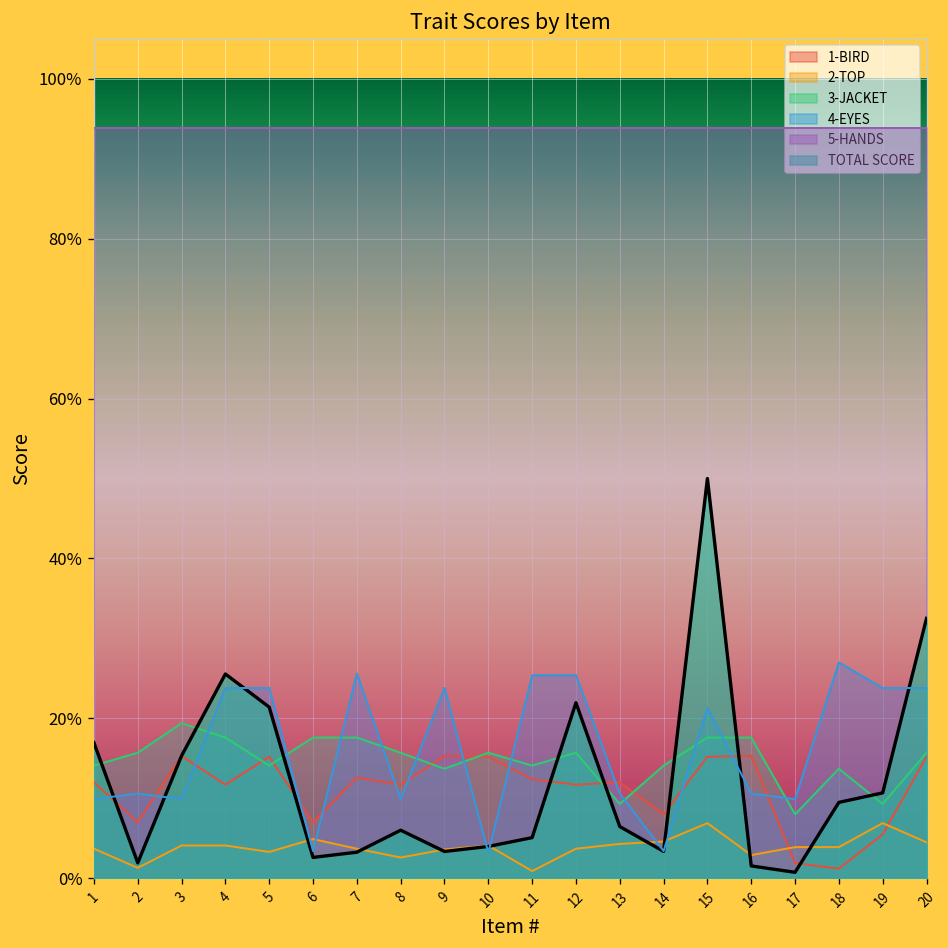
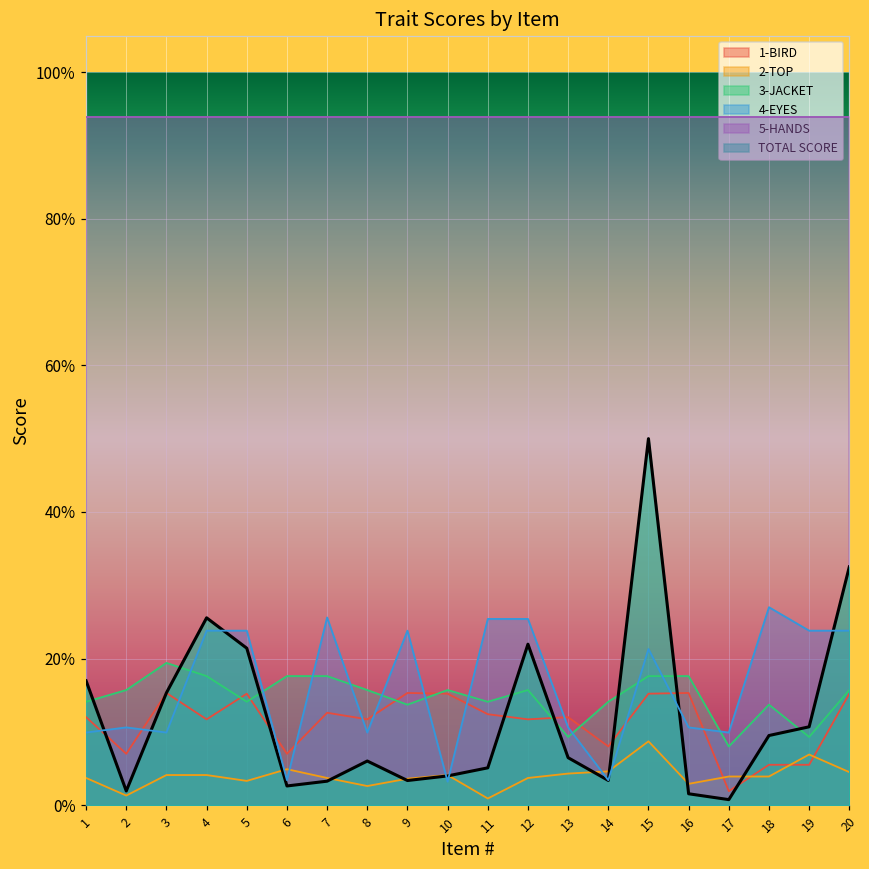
2-TOP, 15: 7% -> 9%
1-BIRD, 18: 1% -> 6%
